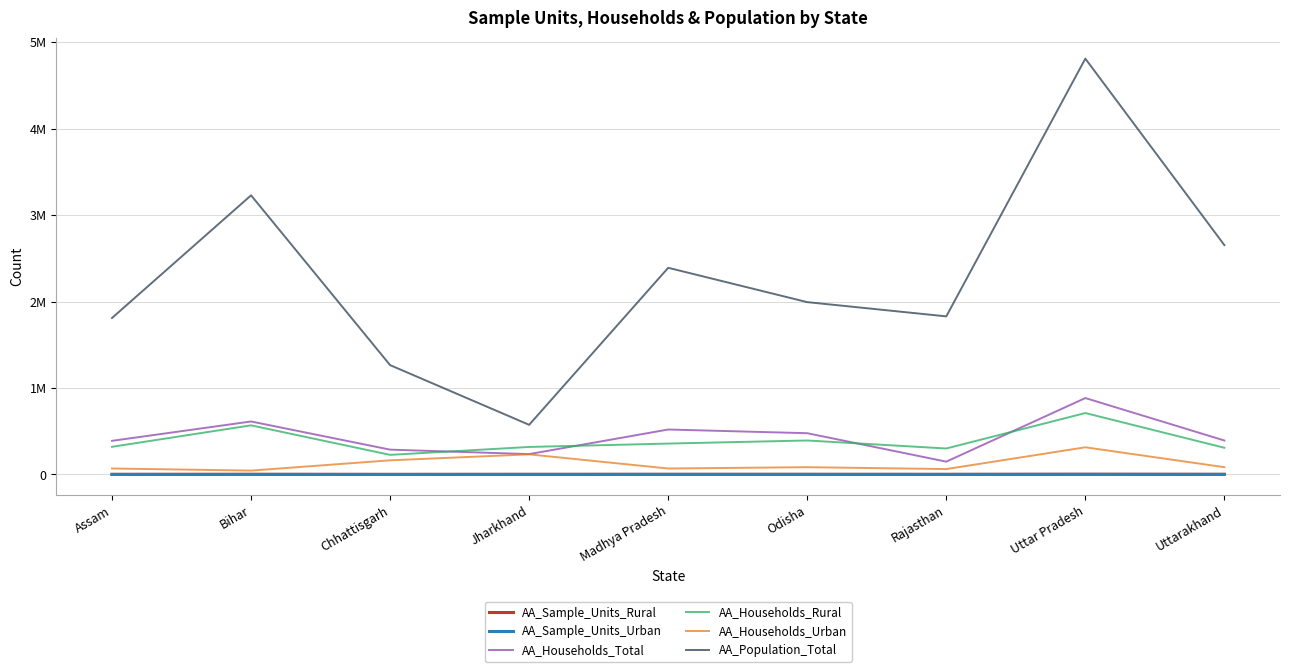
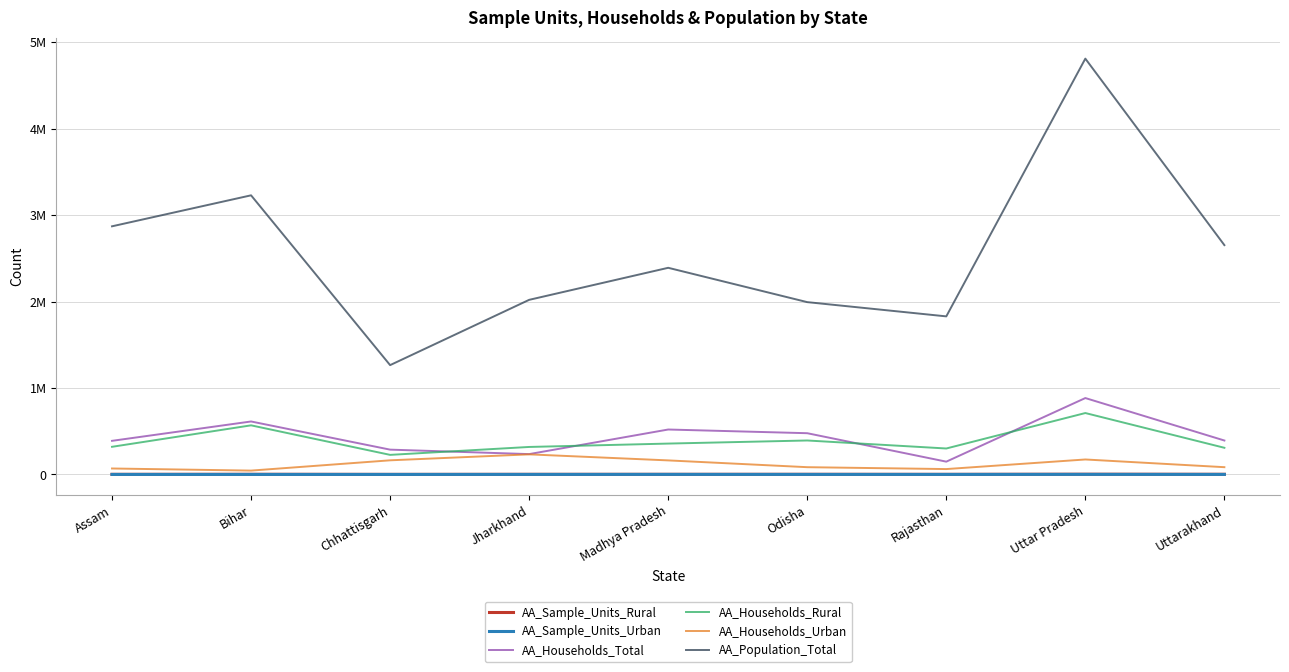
AA_Population_Total, Assam: 1800000 -> 2900000
AA_Population_Total, Jharkhand: 600000 -> 2000000
AA_Households_Urban, Madhya Pradesh: 100000 -> 200000
AA_Households_Urban, Uttar Pradesh: 300000 -> 200000
